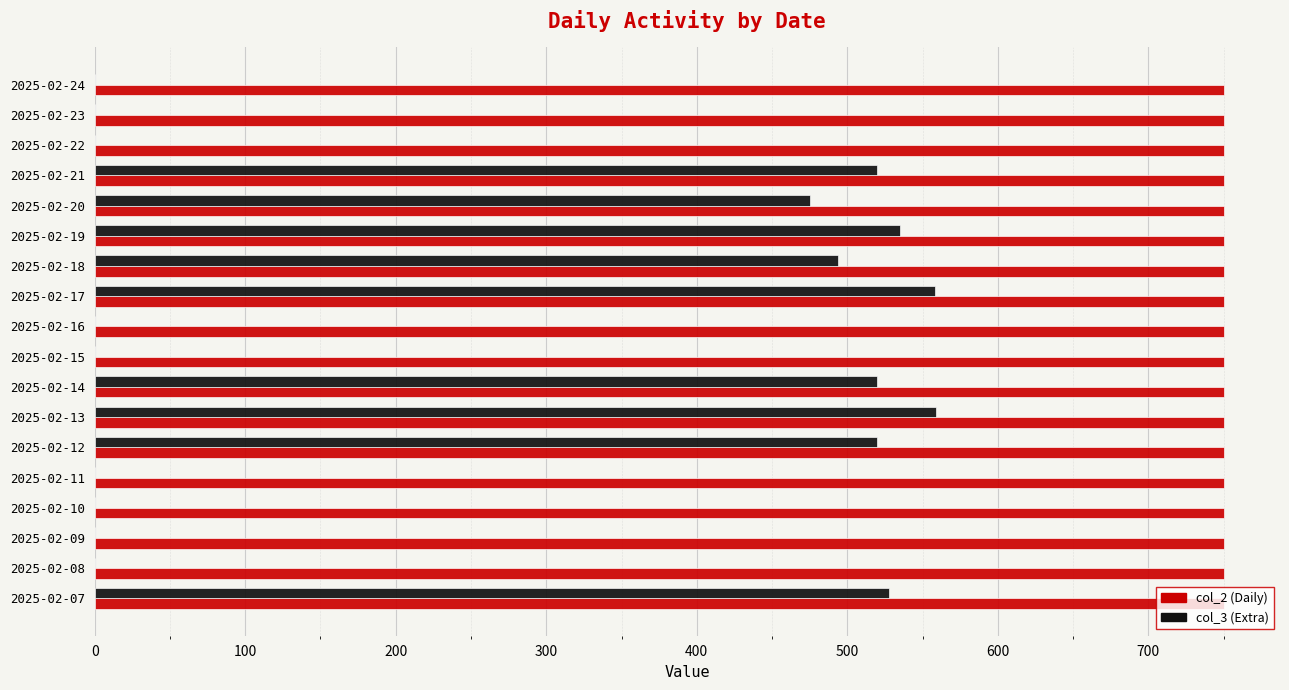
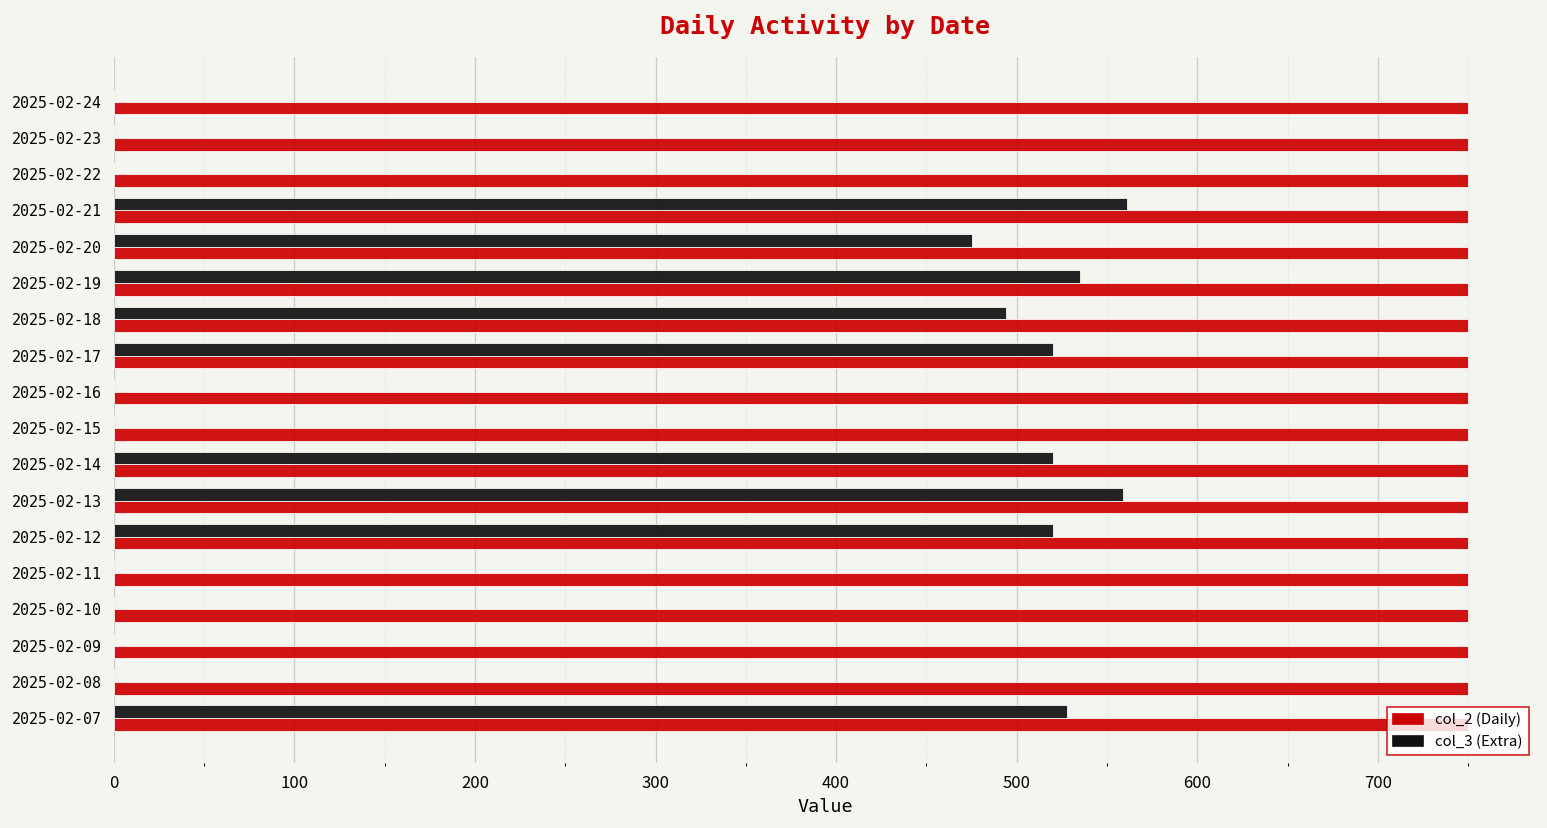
col_3 (Extra), 2025-02-21: 520 -> 561
col_3 (Extra), 2025-02-17: 558 -> 520
